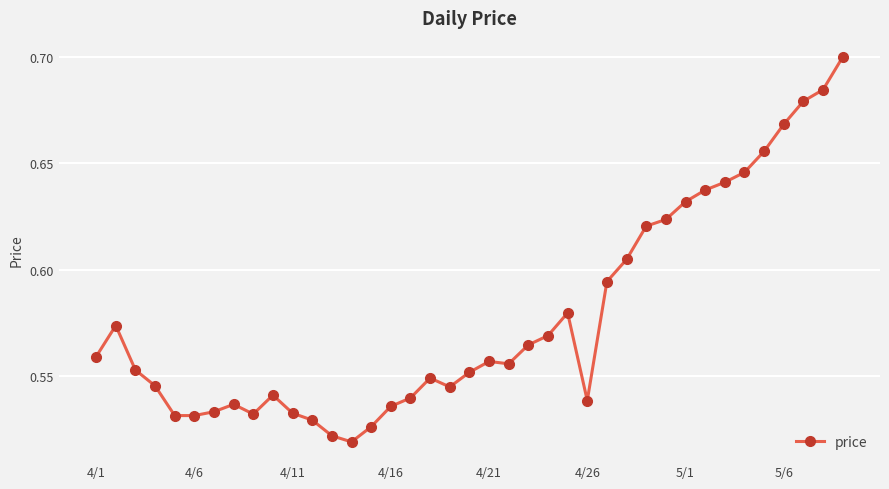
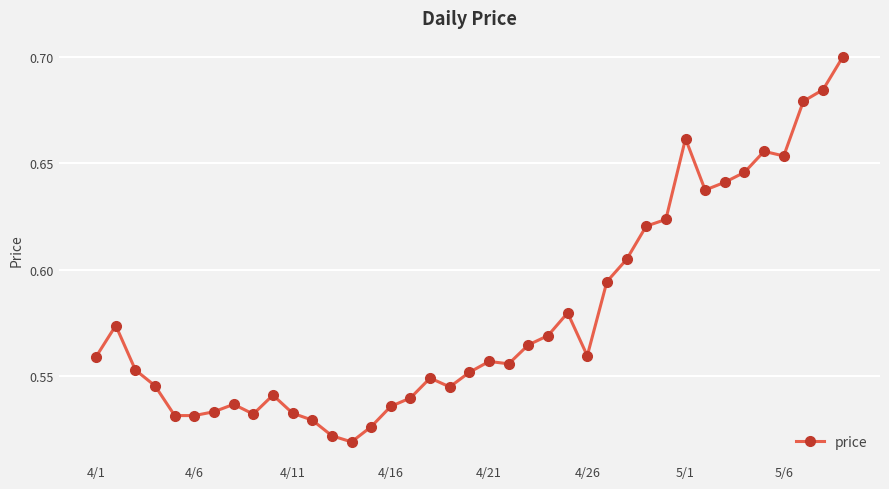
4/26: 0.538 -> 0.559
5/1: 0.632 -> 0.662
5/6: 0.668 -> 0.654
